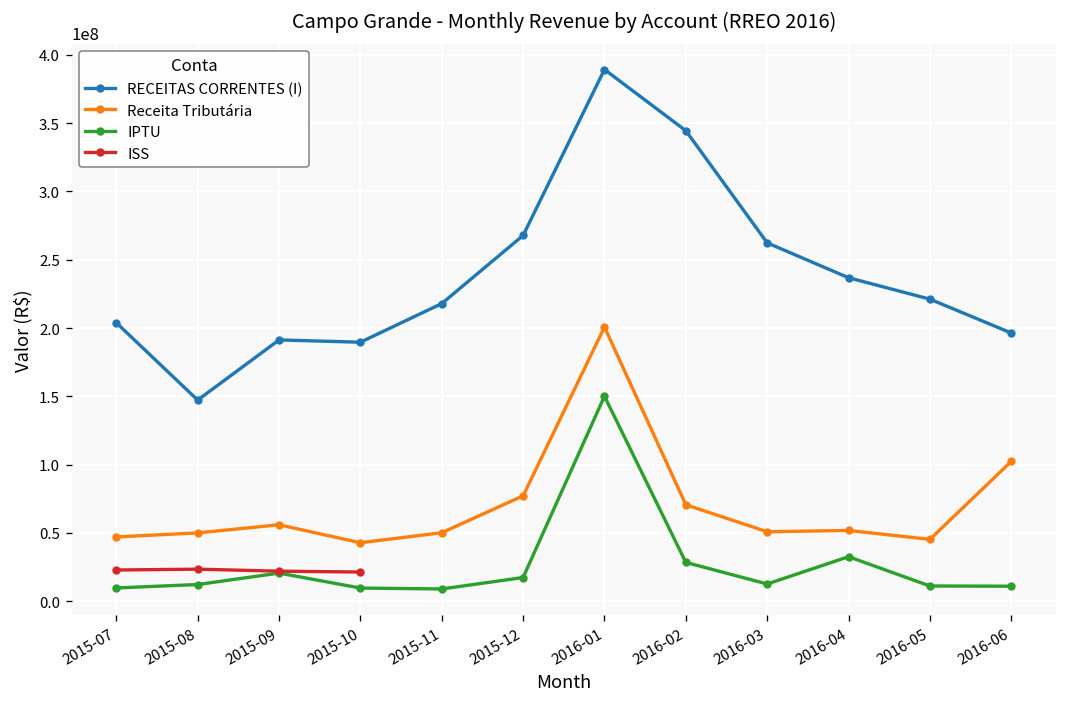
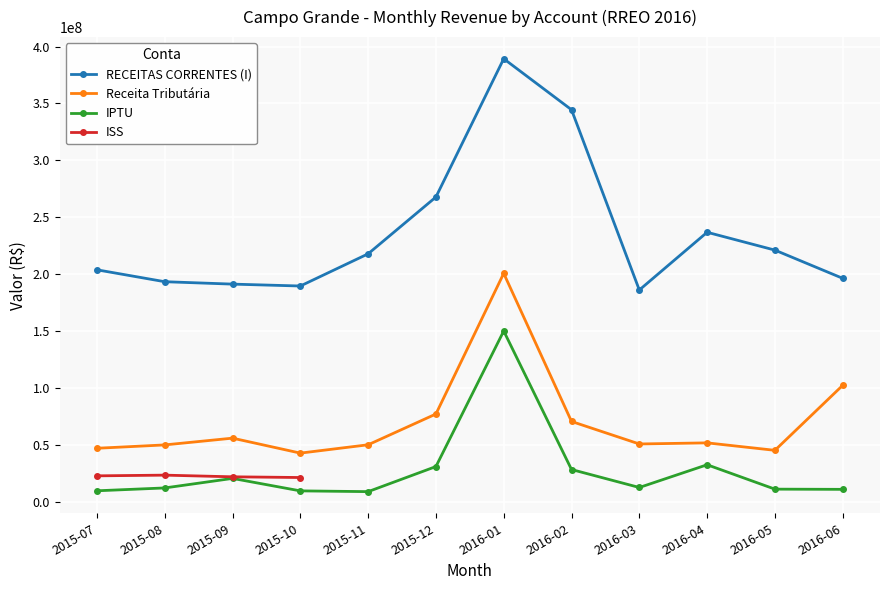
RECEITAS CORRENTES (I), 2015-08: 147000000 -> 193000000
IPTU, 2015-12: 17000000 -> 31000000
RECEITAS CORRENTES (I), 2016-03: 262000000 -> 186000000
